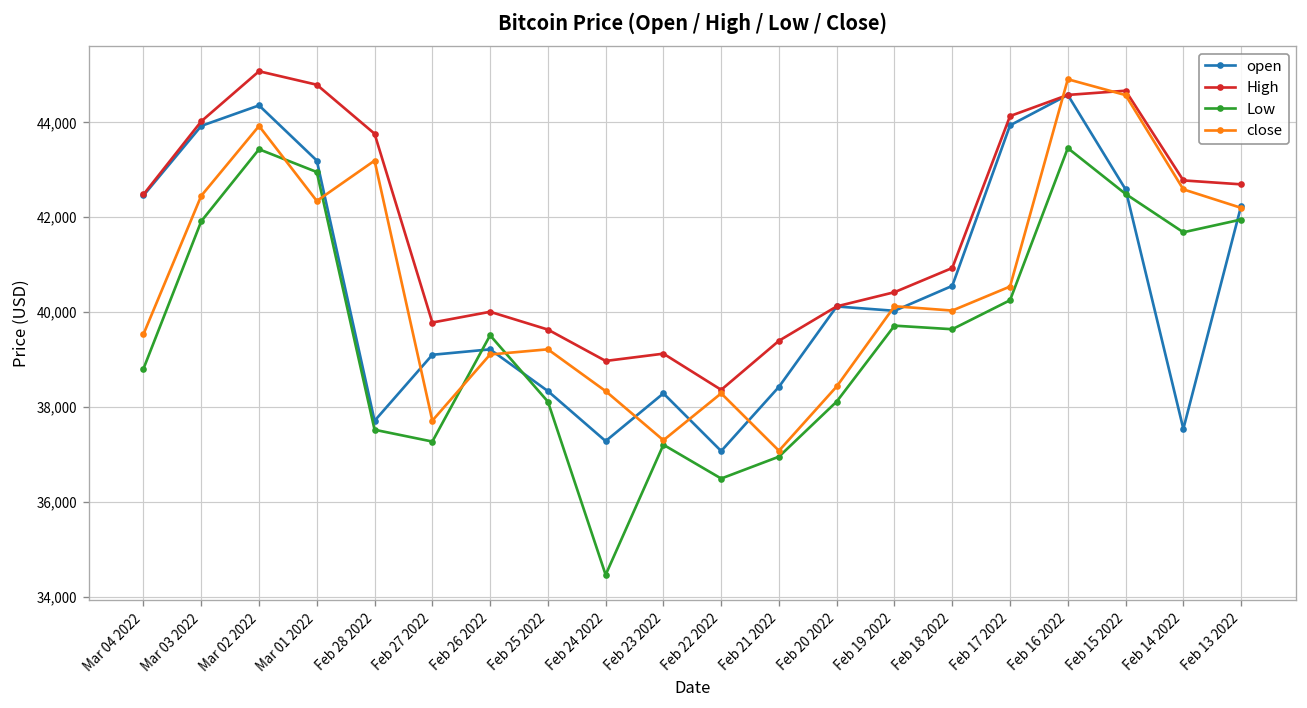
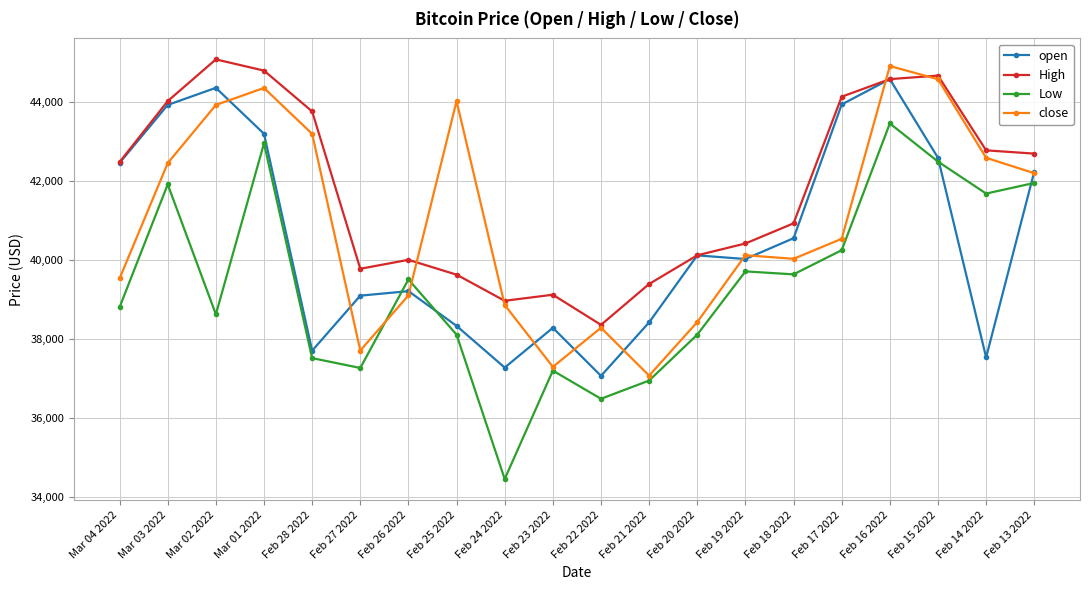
Low, Mar 02 2022: 43,400 -> 38,600
close, Mar 01 2022: 42,300 -> 44,400
close, Feb 25 2022: 39,200 -> 44,000
close, Feb 24 2022: 38,300 -> 38,900
